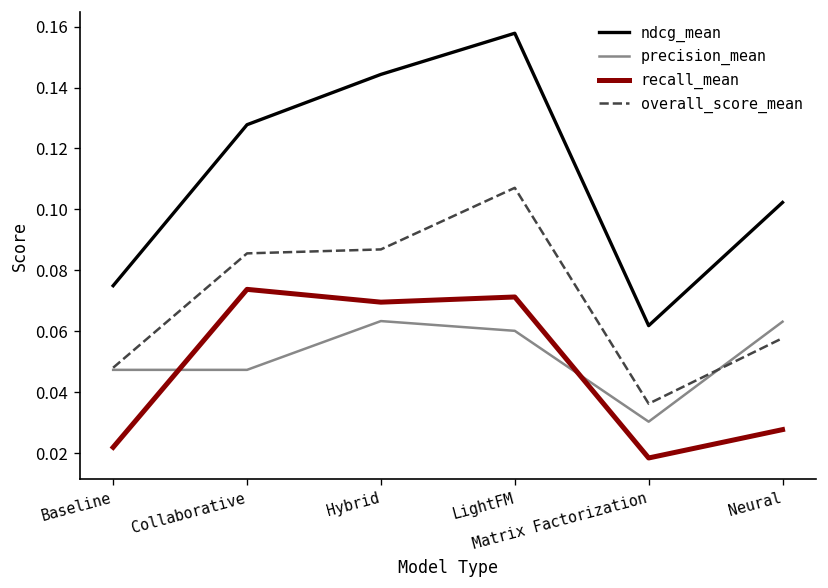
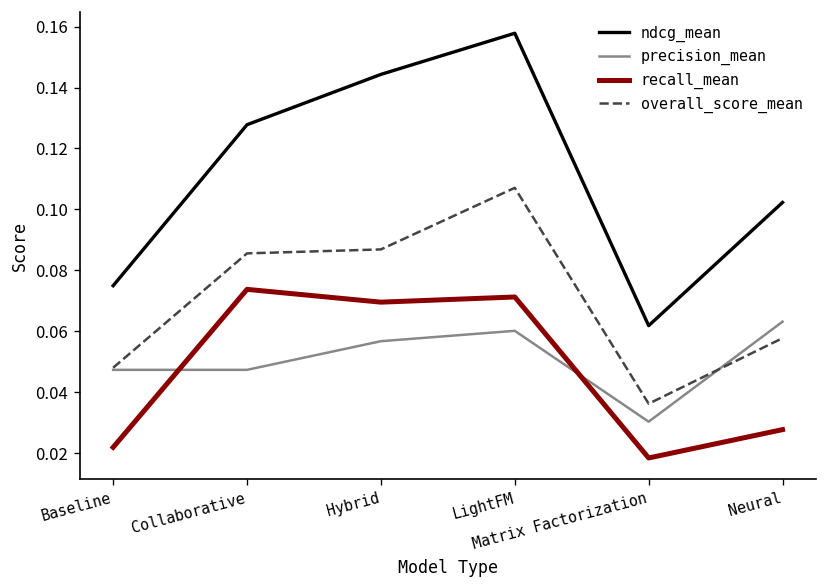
precision_mean, Hybrid: 0.063 -> 0.057
